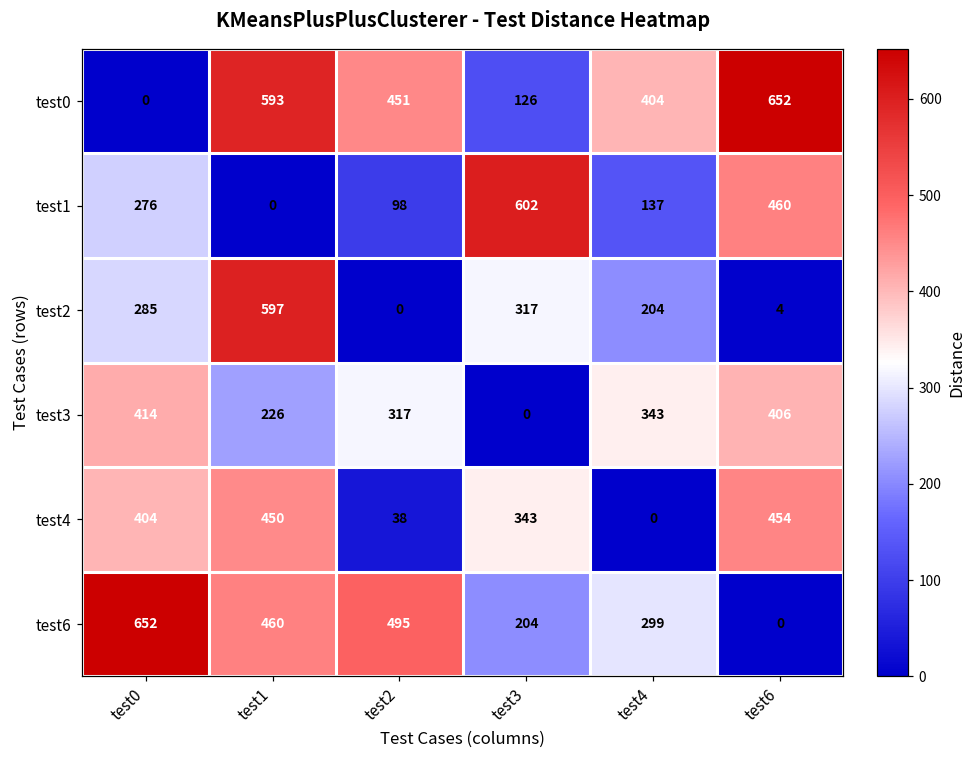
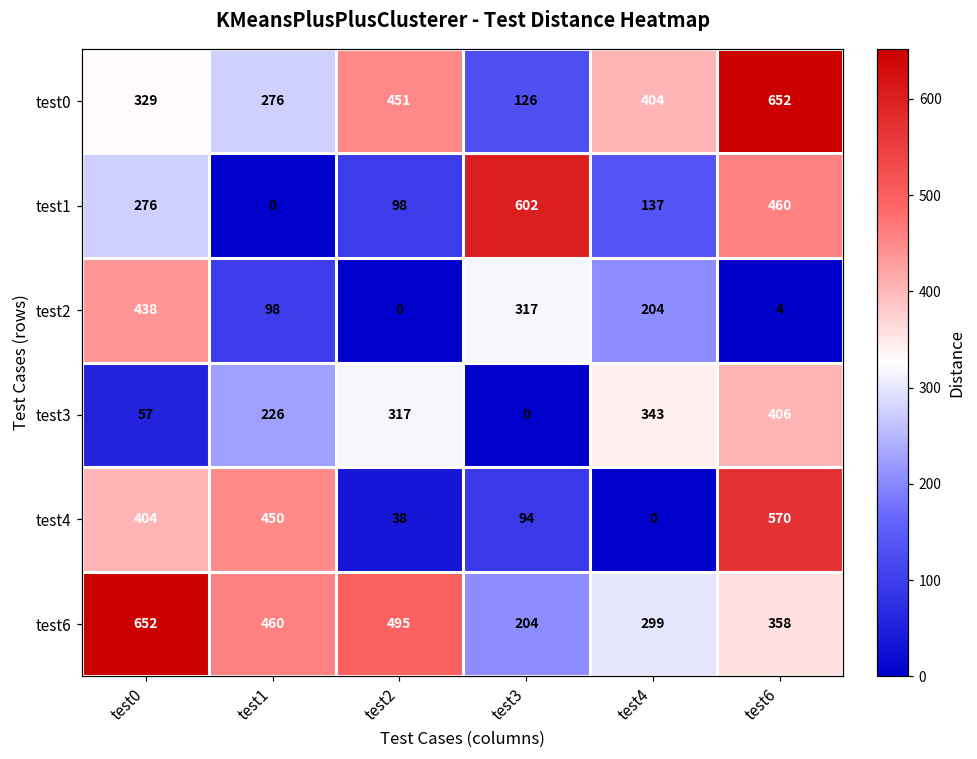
test0, test0: 0 -> 329
test0, test1: 593 -> 276
test2, test0: 285 -> 438
test2, test1: 597 -> 98
test3, test0: 414 -> 57
test4, test3: 343 -> 94
test4, test6: 454 -> 570
test6, test6: 0 -> 358
